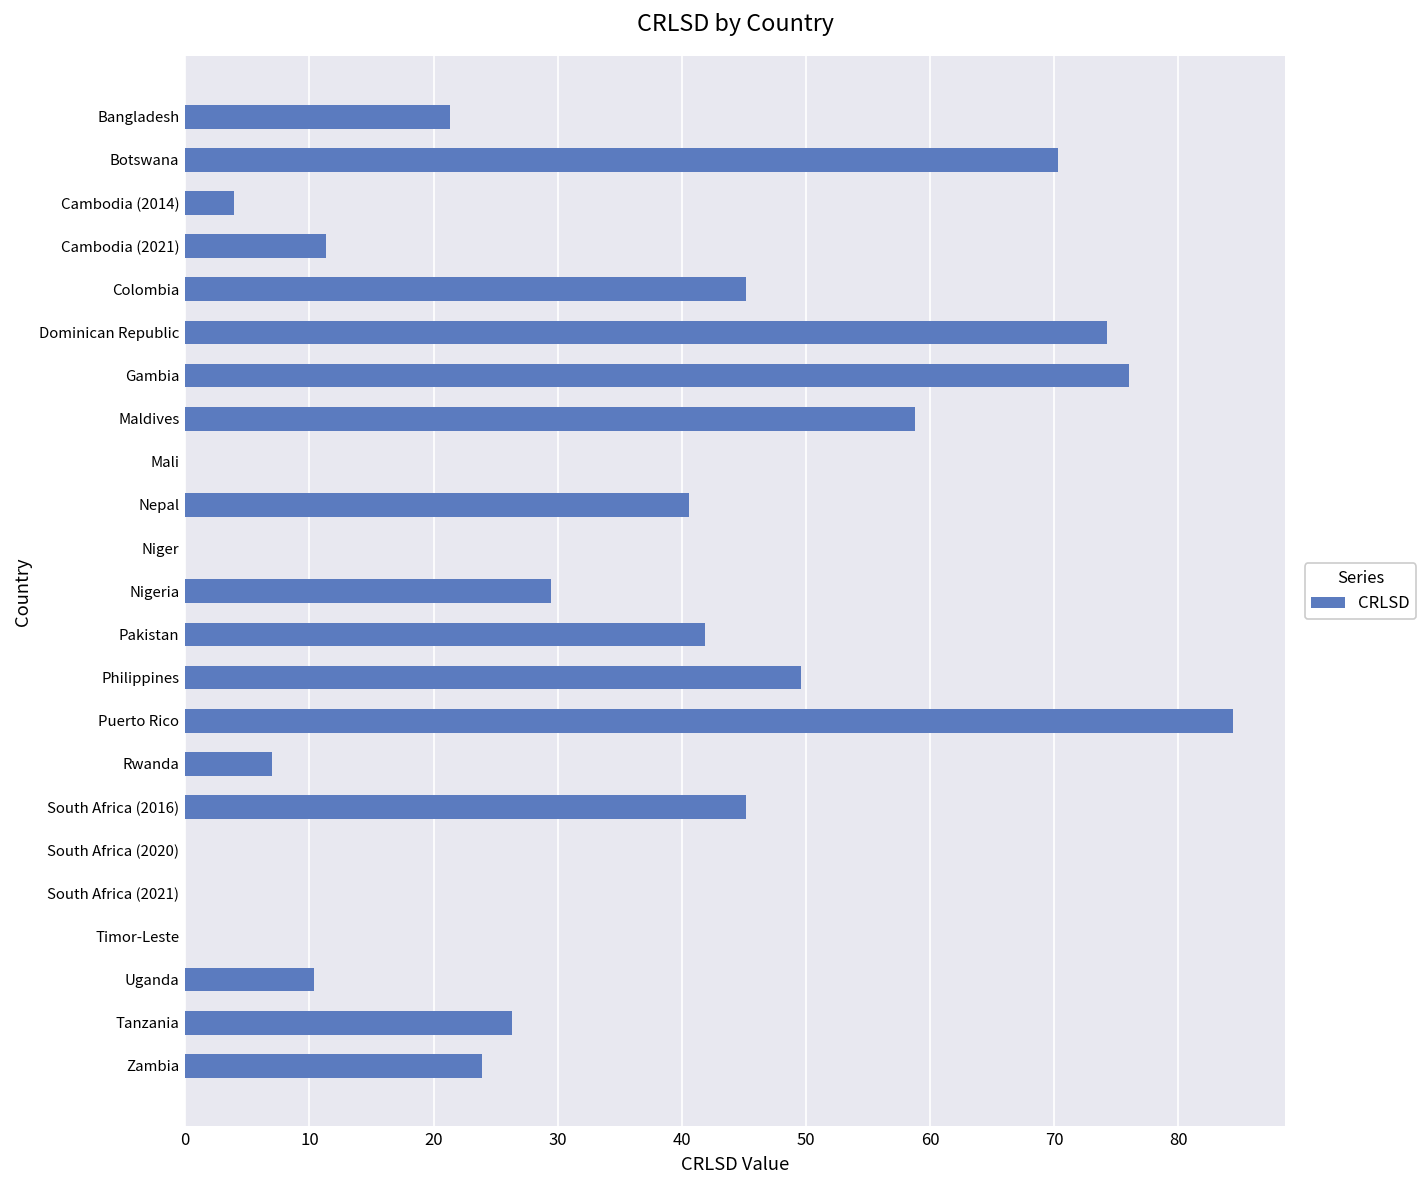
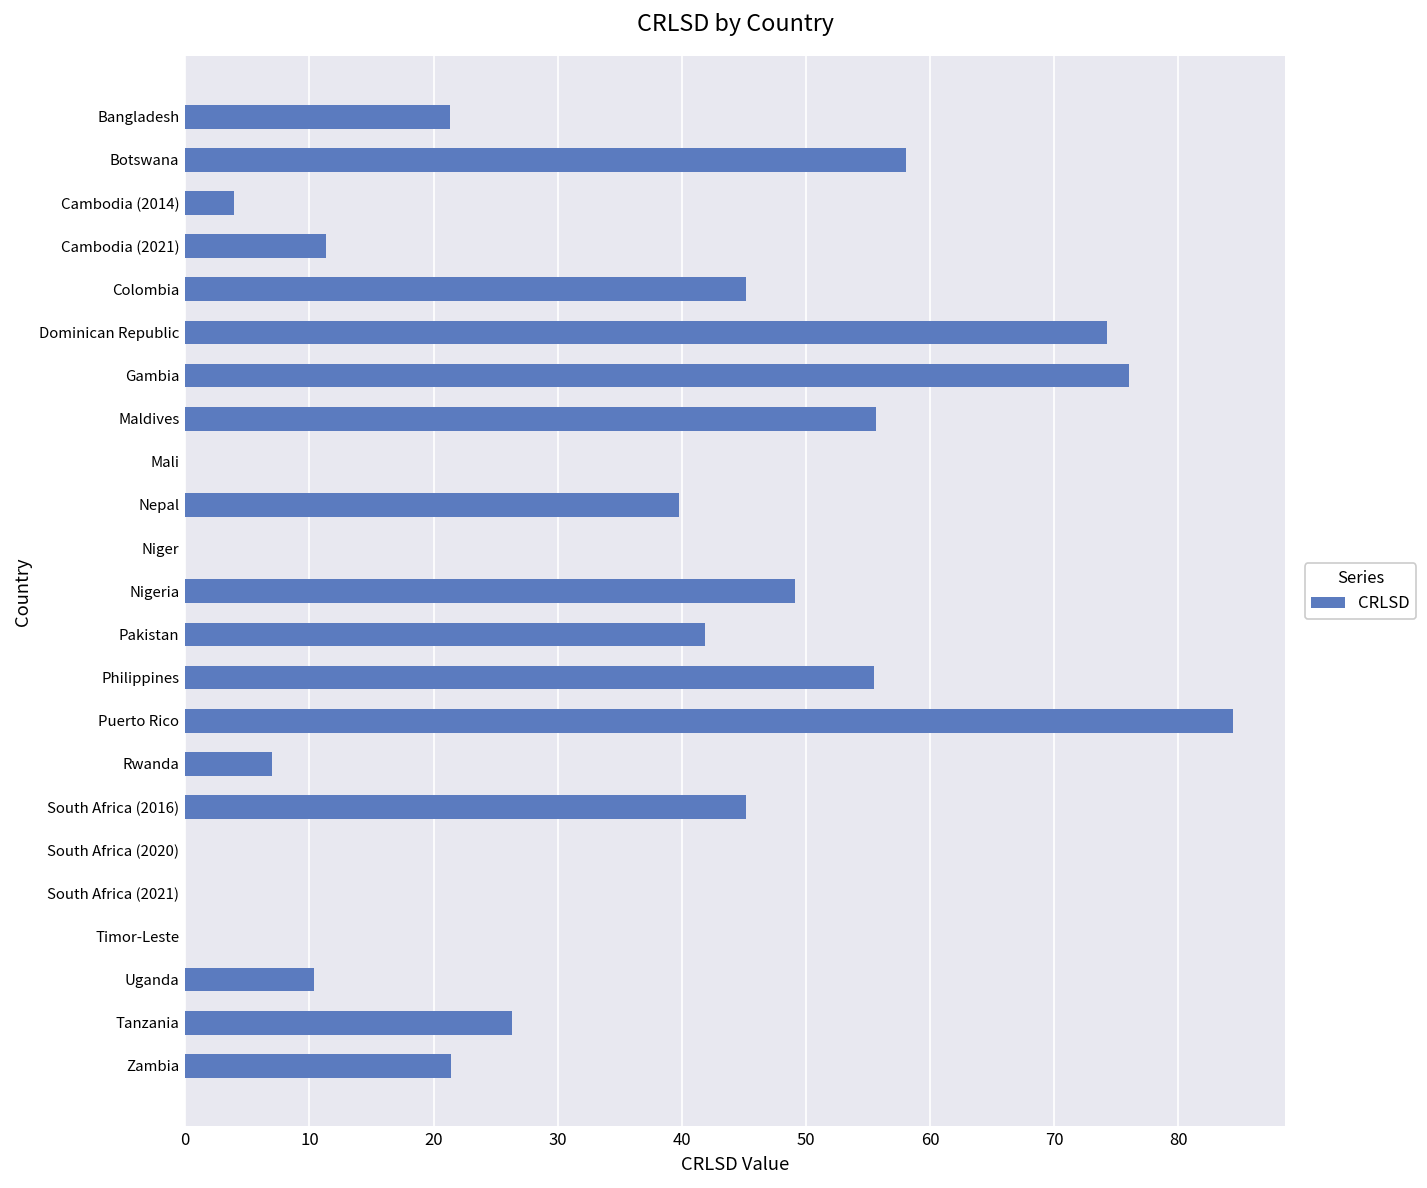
Botswana: 70.4 -> 58.0
Maldives: 58.8 -> 55.6
Nepal: 40.6 -> 39.8
Nigeria: 29.4 -> 49.2
Philippines: 49.6 -> 55.5
Zambia: 23.9 -> 21.4
